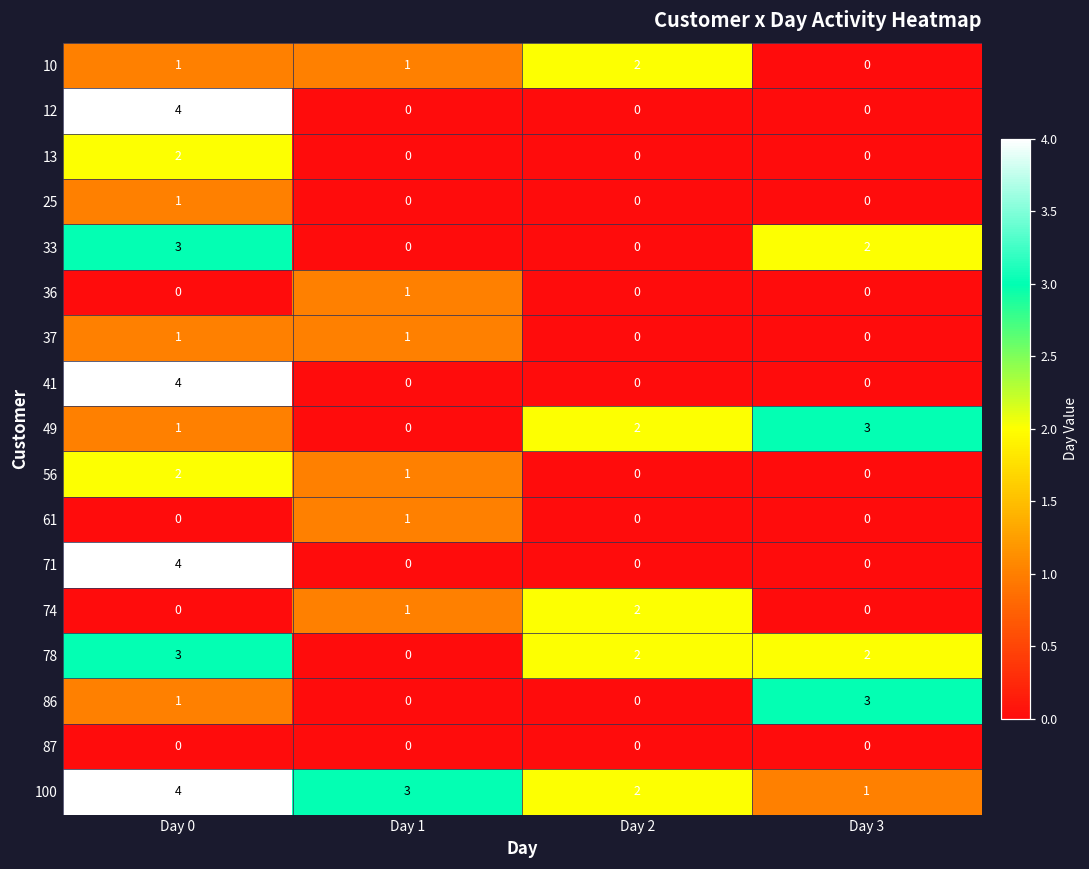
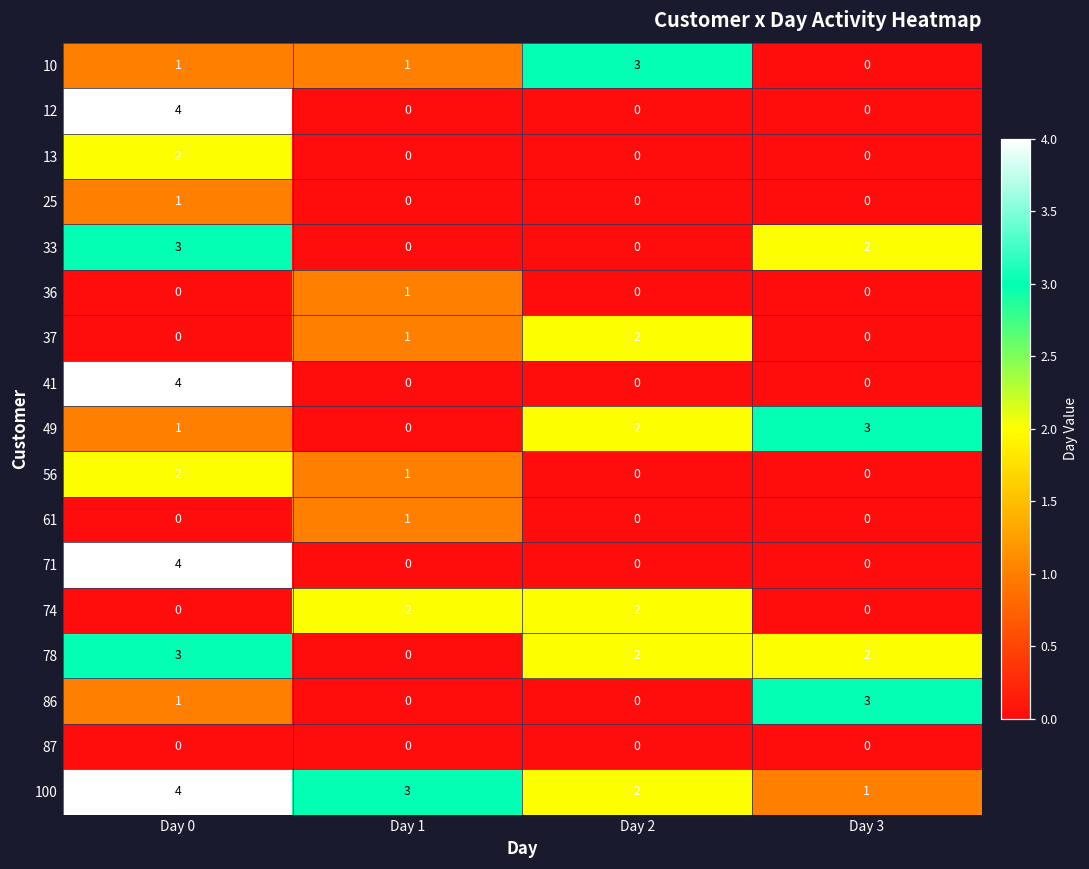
10, Day 2: 2 -> 3
37, Day 0: 1 -> 0
37, Day 2: 0 -> 2
74, Day 1: 1 -> 2
